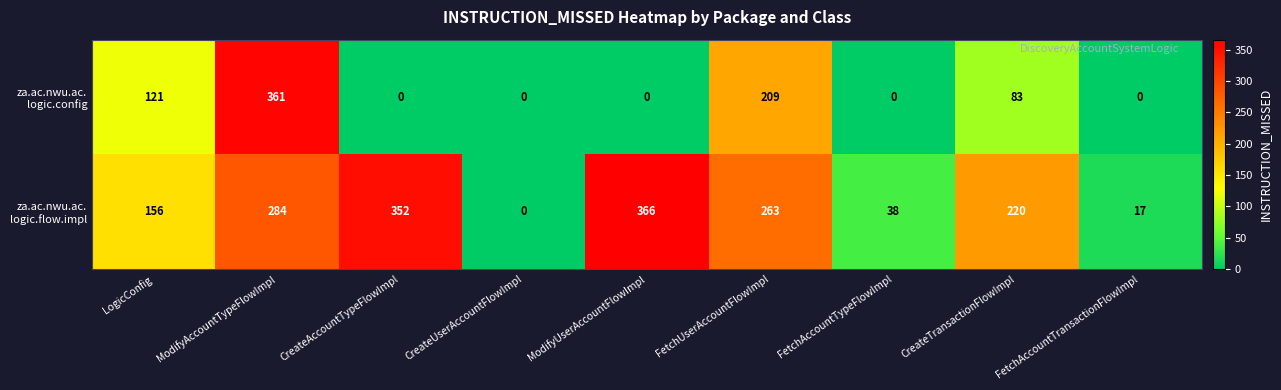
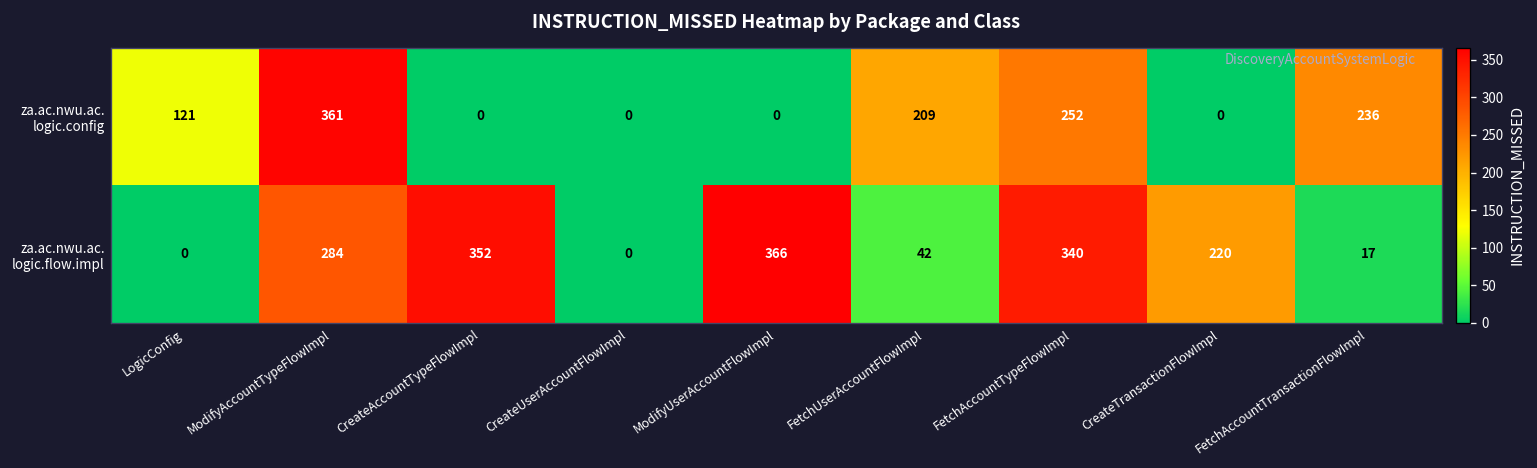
za.ac.nwu.ac. logic.config, FetchAccountTypeFlowImpl: 0 -> 252
za.ac.nwu.ac. logic.config, CreateTransactionFlowImpl: 83 -> 0
za.ac.nwu.ac. logic.config, FetchAccountTransactionFlowImpl: 0 -> 236
za.ac.nwu.ac. logic.flow.impl, LogicConfig: 156 -> 0
za.ac.nwu.ac. logic.flow.impl, FetchUserAccountFlowImpl: 263 -> 42
za.ac.nwu.ac. logic.flow.impl, FetchAccountTypeFlowImpl: 38 -> 340
